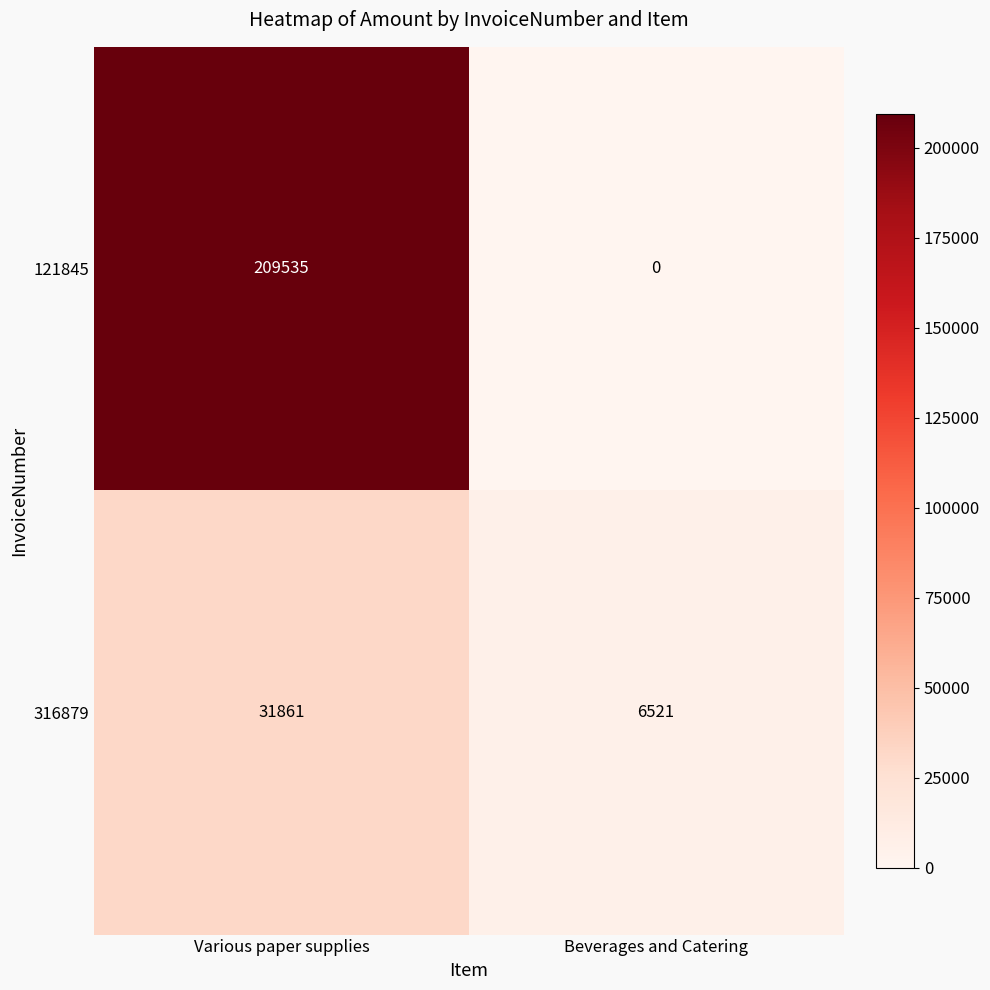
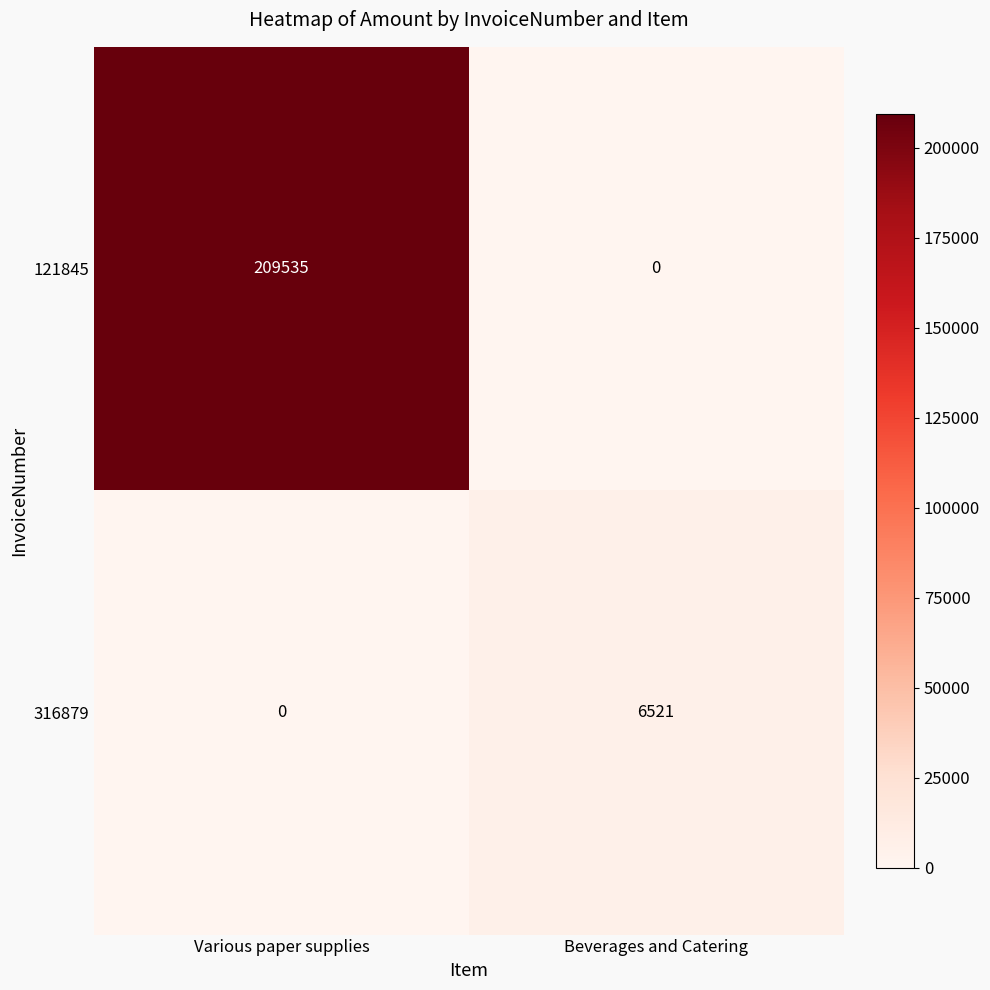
316879, Various paper supplies: 31861 -> 0
